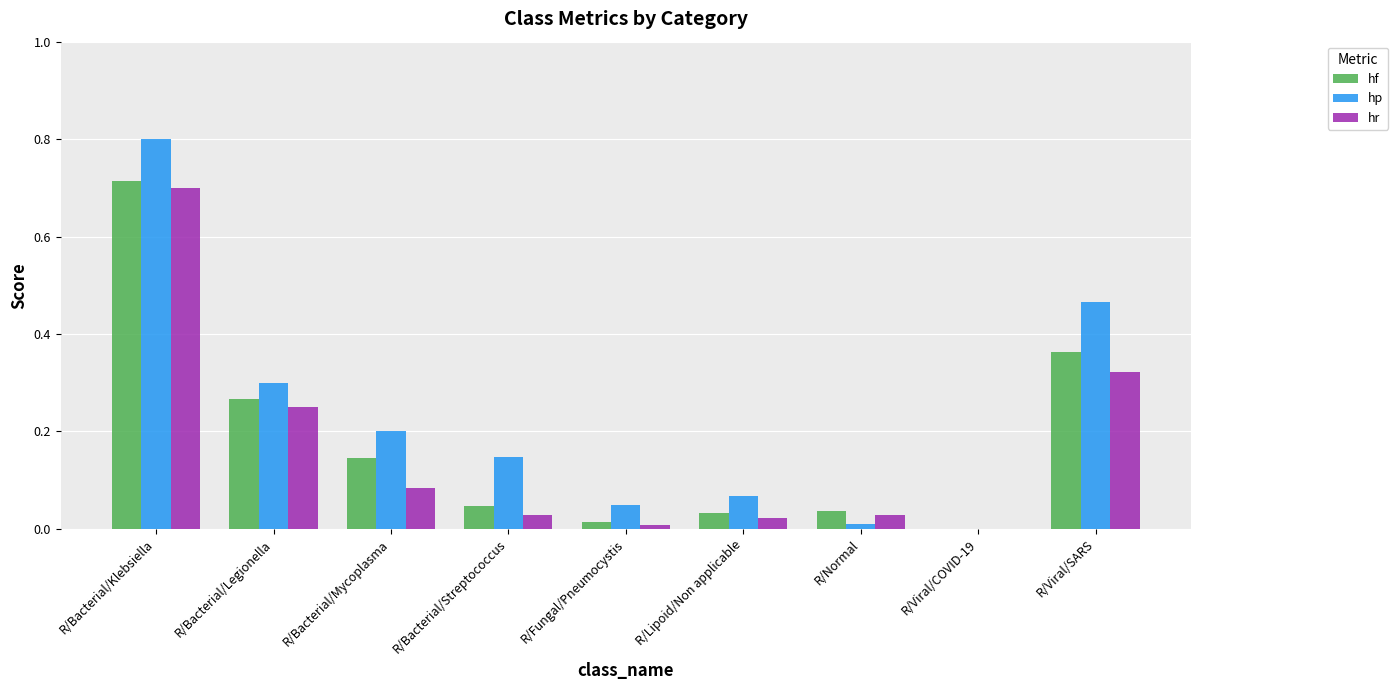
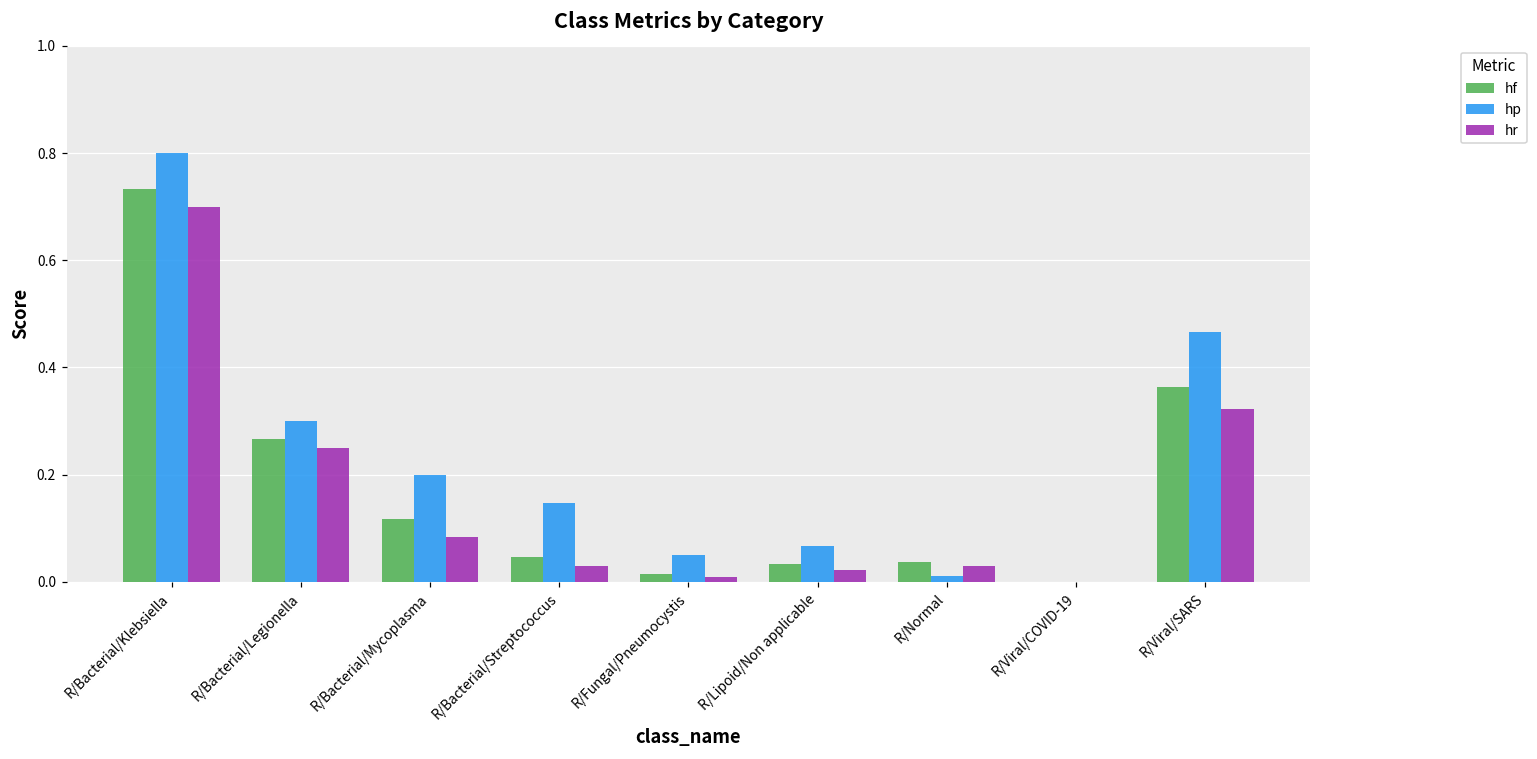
hf, R/Bacterial/Klebsiella: 0.71 -> 0.73
hf, R/Bacterial/Mycoplasma: 0.15 -> 0.12
